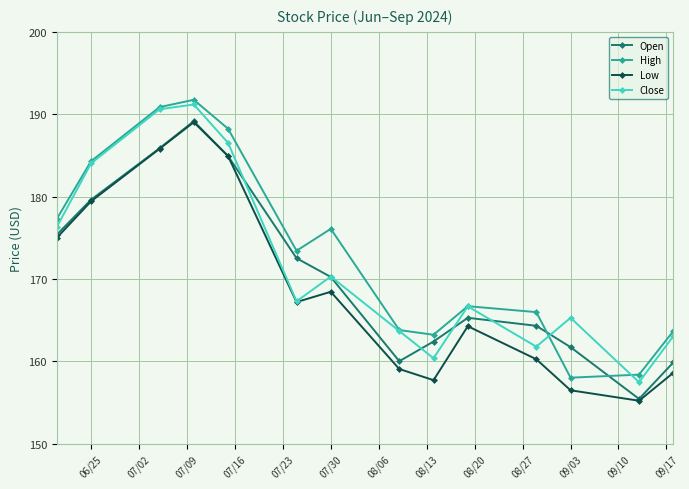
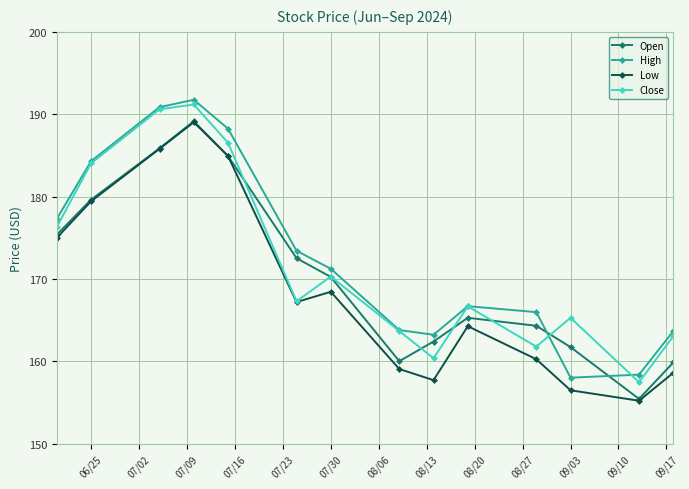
High, 07/30: 176 -> 171
